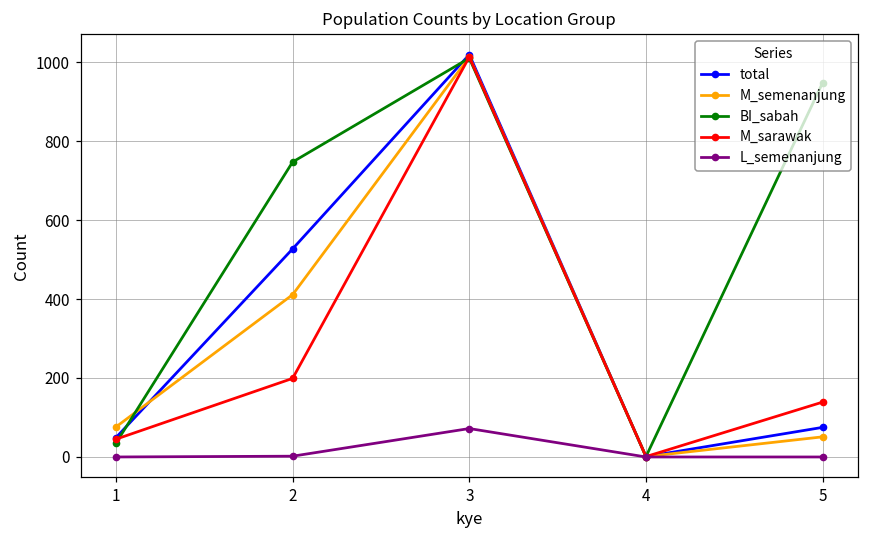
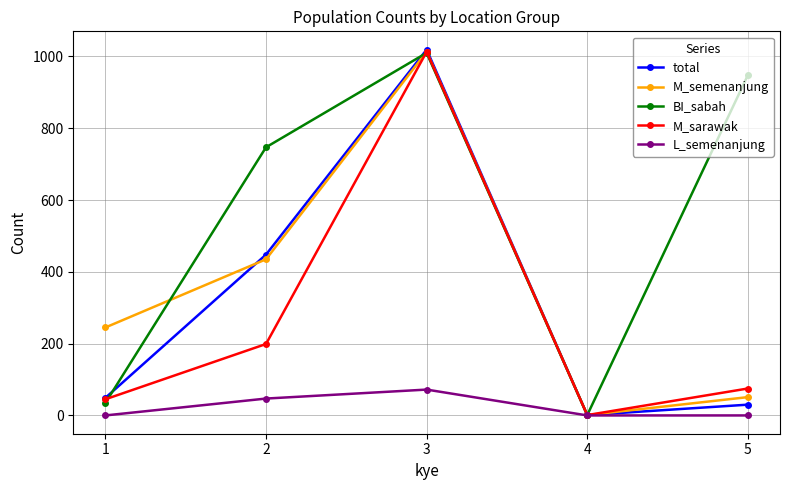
M_semenanjung, 1: 80 -> 250
total, 2: 530 -> 450
M_semenanjung, 2: 410 -> 440
L_semenanjung, 2: 0 -> 50
total, 5: 80 -> 30
M_sarawak, 5: 140 -> 80
